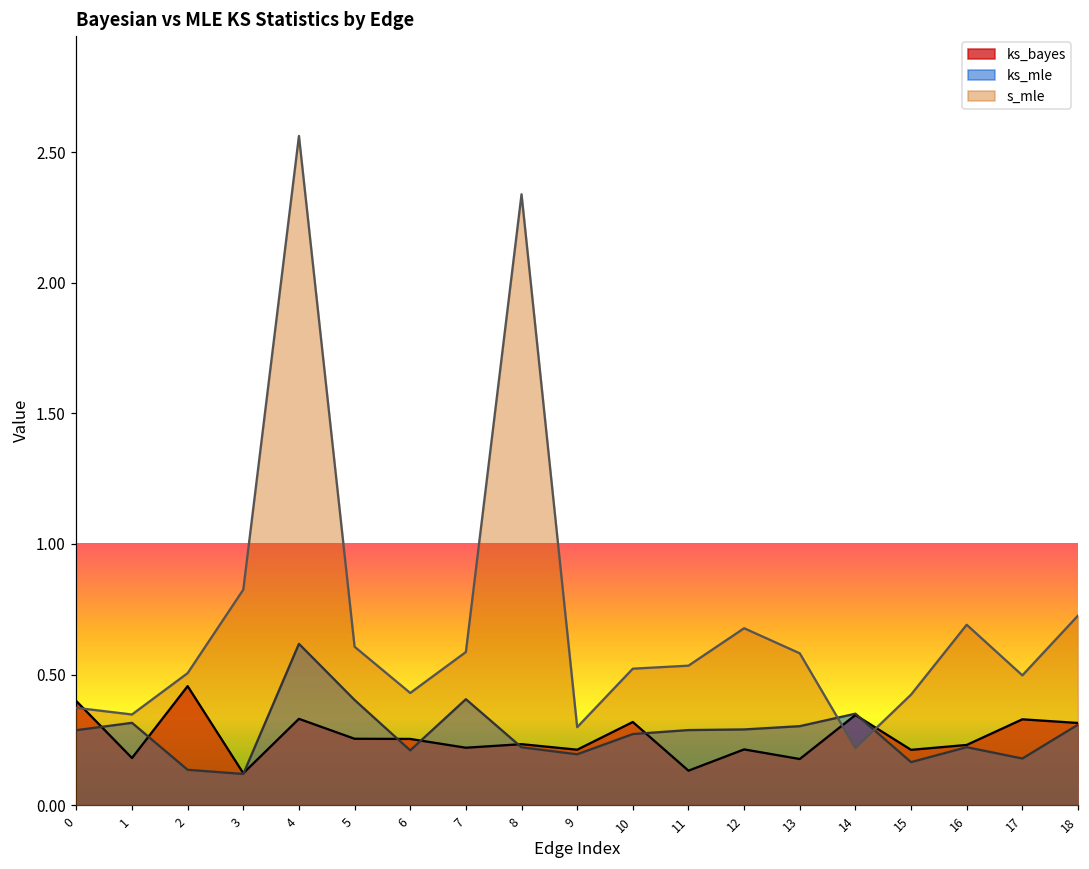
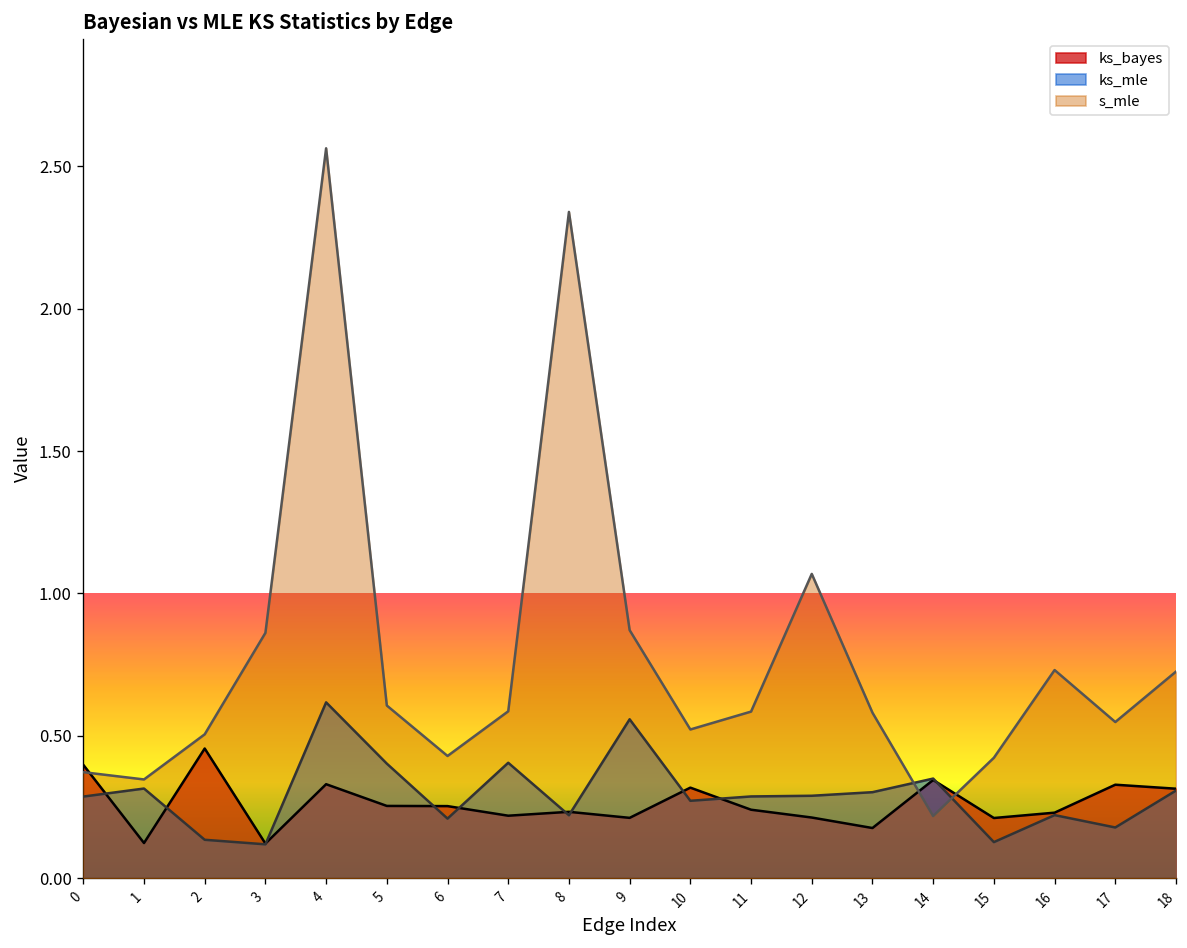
ks_bayes, 1: 0.18 -> 0.12
s_mle, 3: 0.83 -> 0.86
ks_mle, 9: 0.19 -> 0.56
s_mle, 9: 0.30 -> 0.87
ks_bayes, 11: 0.13 -> 0.24
s_mle, 11: 0.53 -> 0.59
s_mle, 12: 0.68 -> 1.07
ks_mle, 15: 0.16 -> 0.13
s_mle, 16: 0.69 -> 0.73
s_mle, 17: 0.50 -> 0.55
